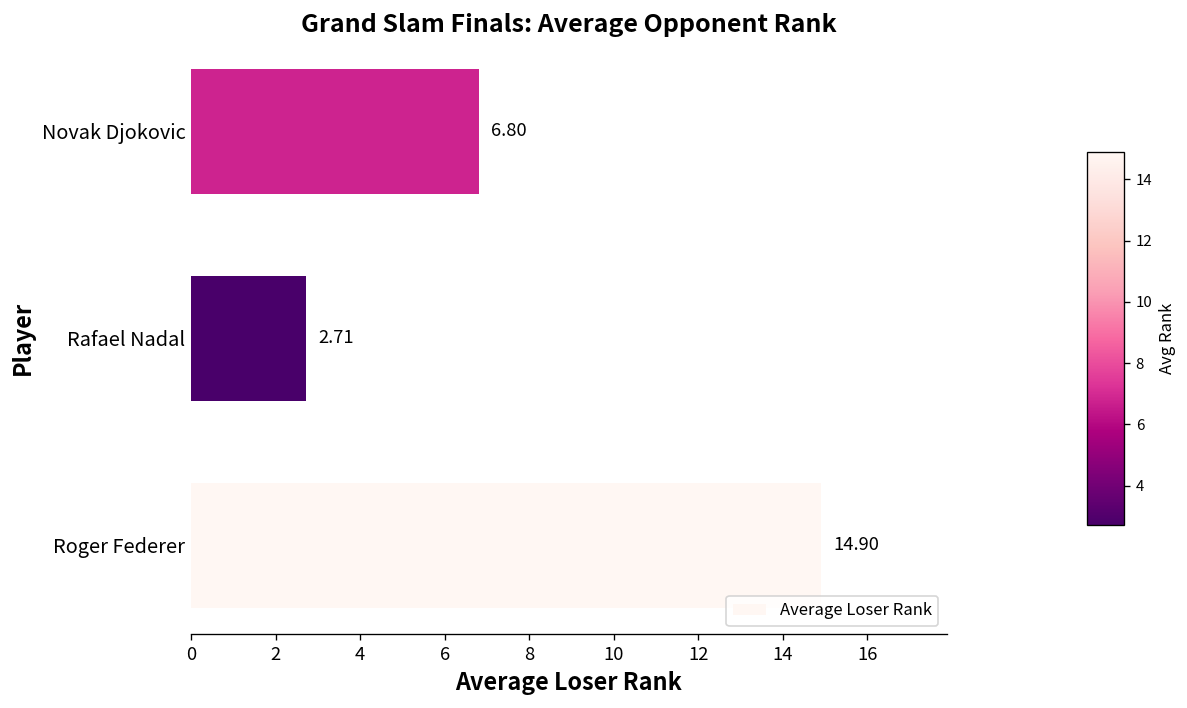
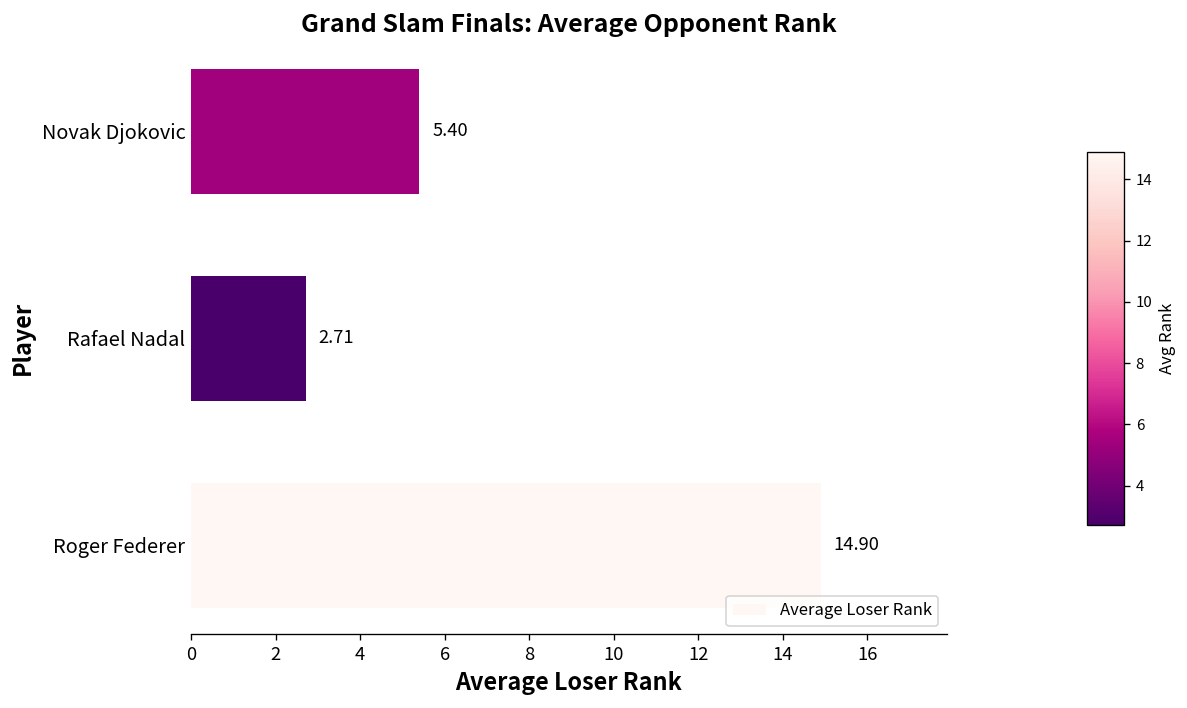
Novak Djokovic: 6.80 -> 5.40
